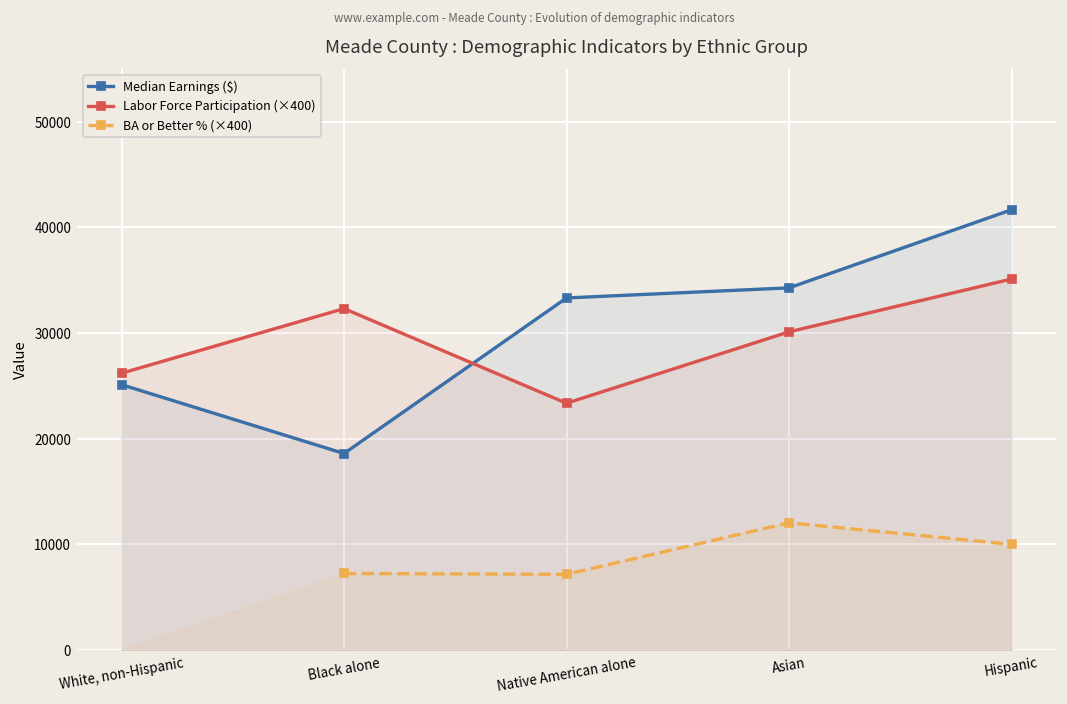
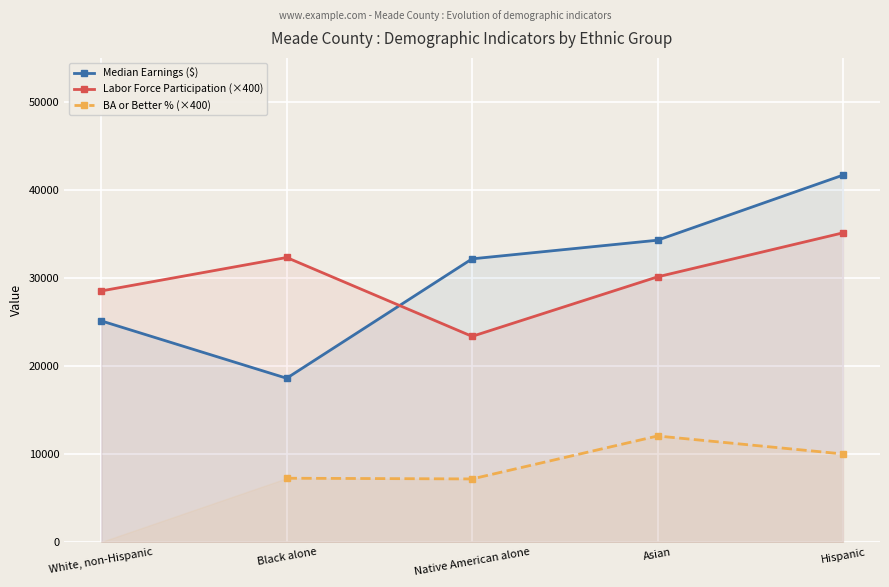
Labor Force Participation (×400), White, non-Hispanic: 26000 -> 29000
Median Earnings ($), Native American alone: 33000 -> 32000
